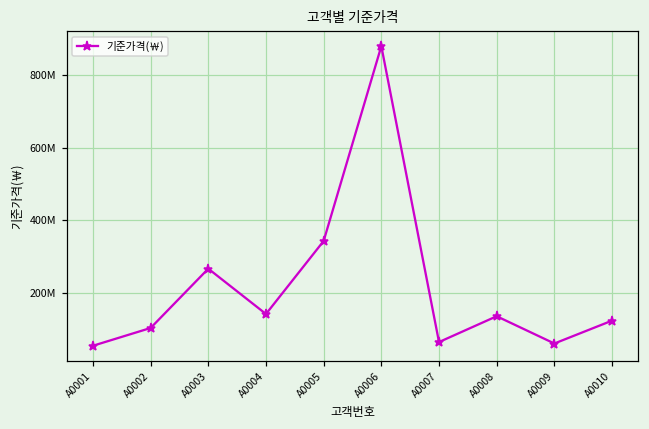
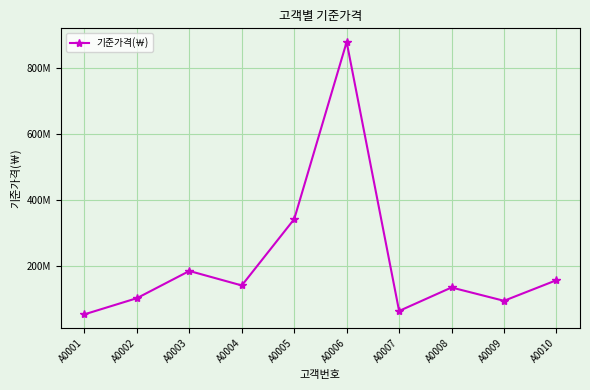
A0003: 270000000 -> 190000000
A0009: 60000000 -> 100000000
A0010: 120000000 -> 160000000
